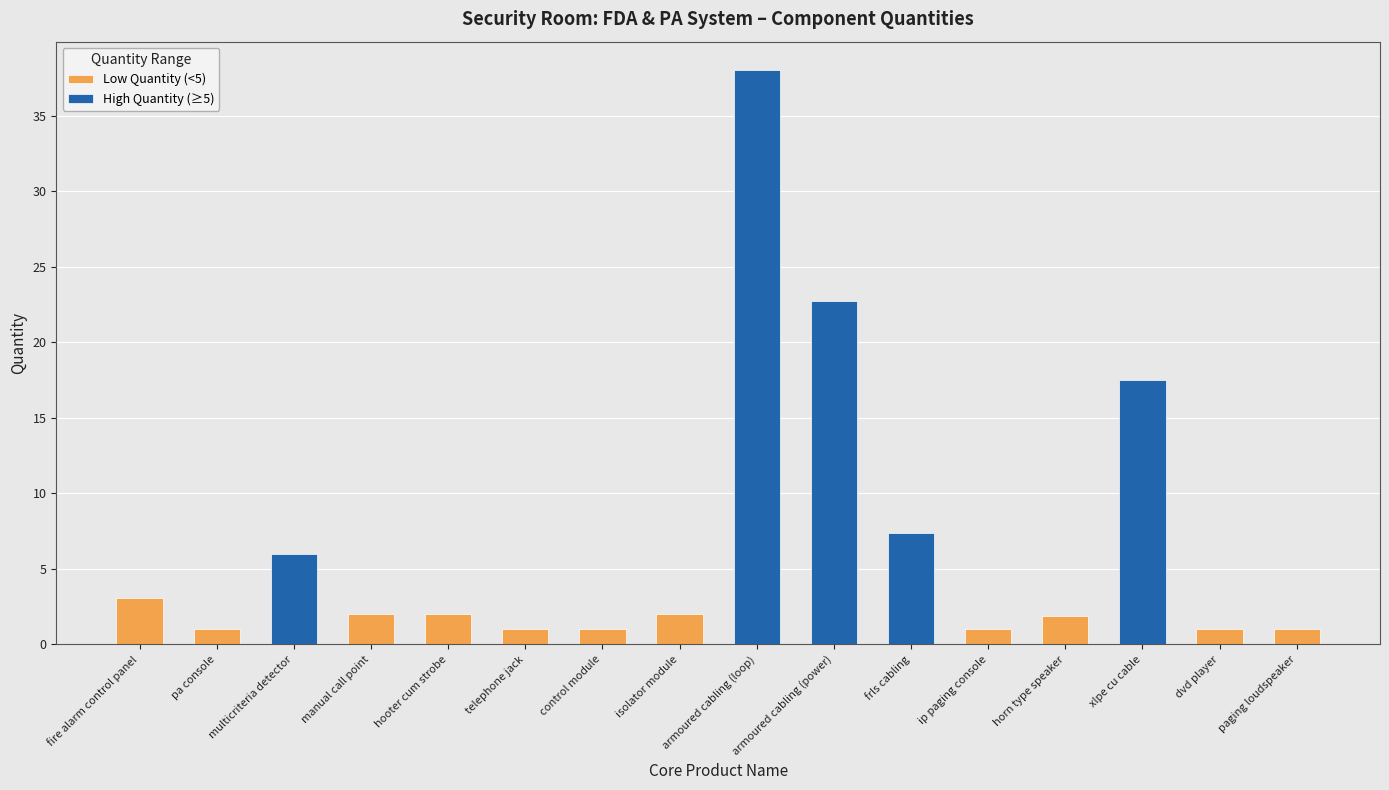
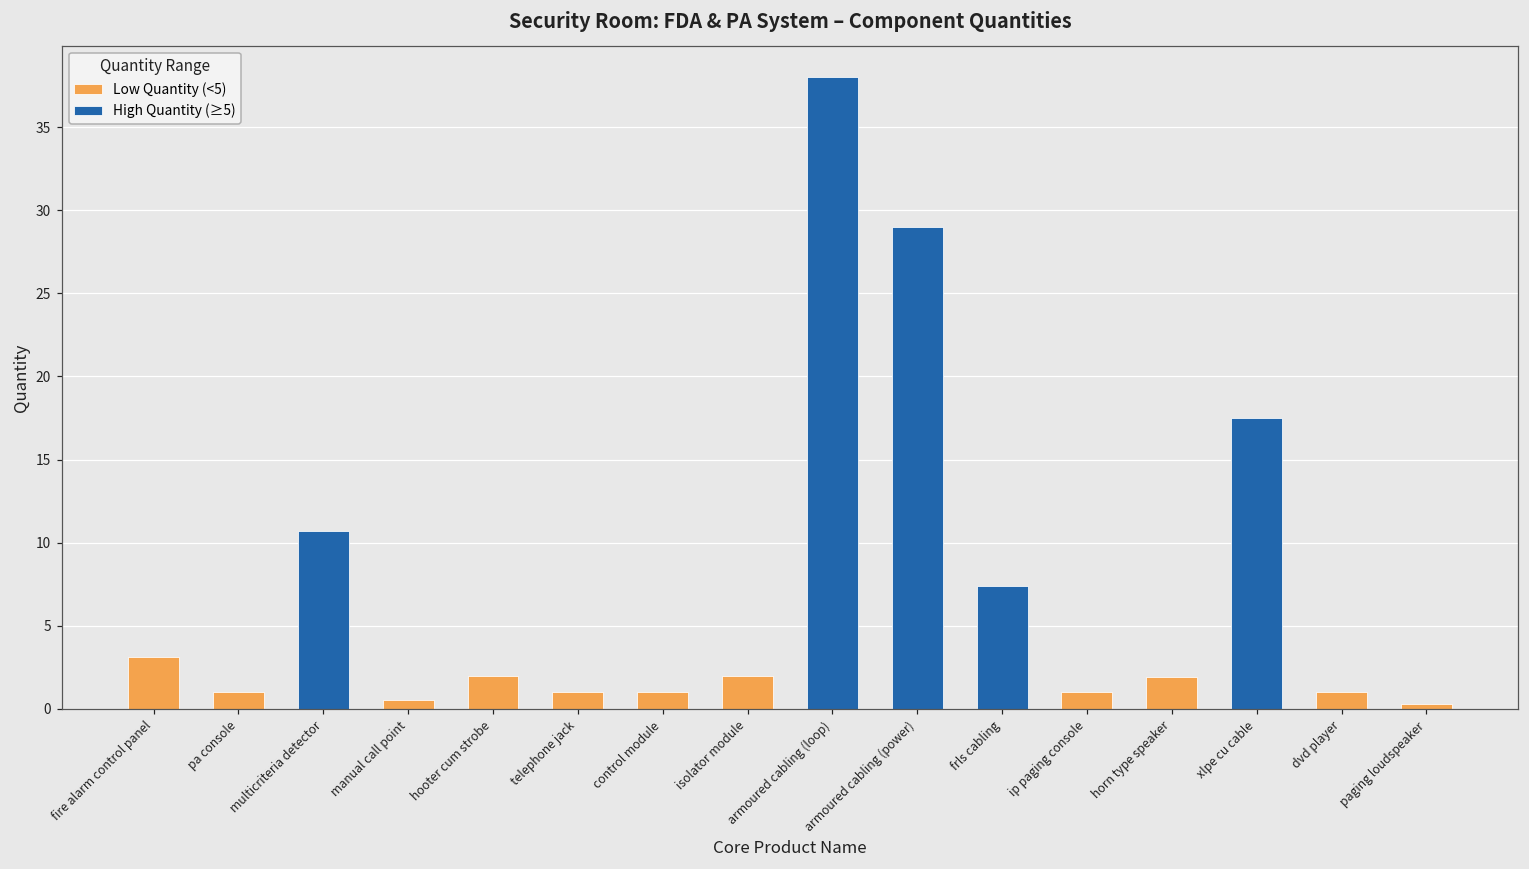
multicriteria detector: 6.0 -> 10.7
manual call point: 2.0 -> 0.5
armoured cabling (power): 22.7 -> 29.0
paging loudspeaker: 1.0 -> 0.3
